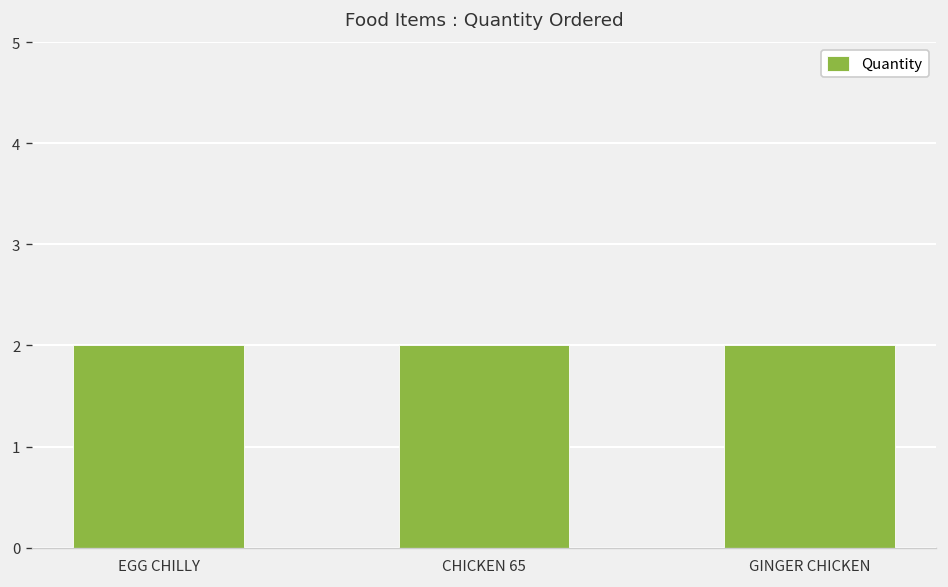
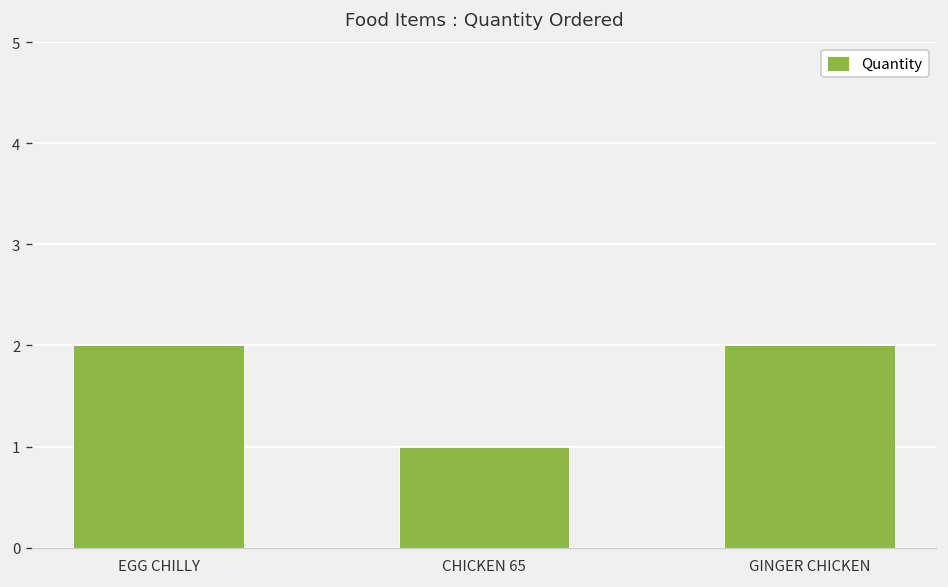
CHICKEN 65: 2 -> 1
